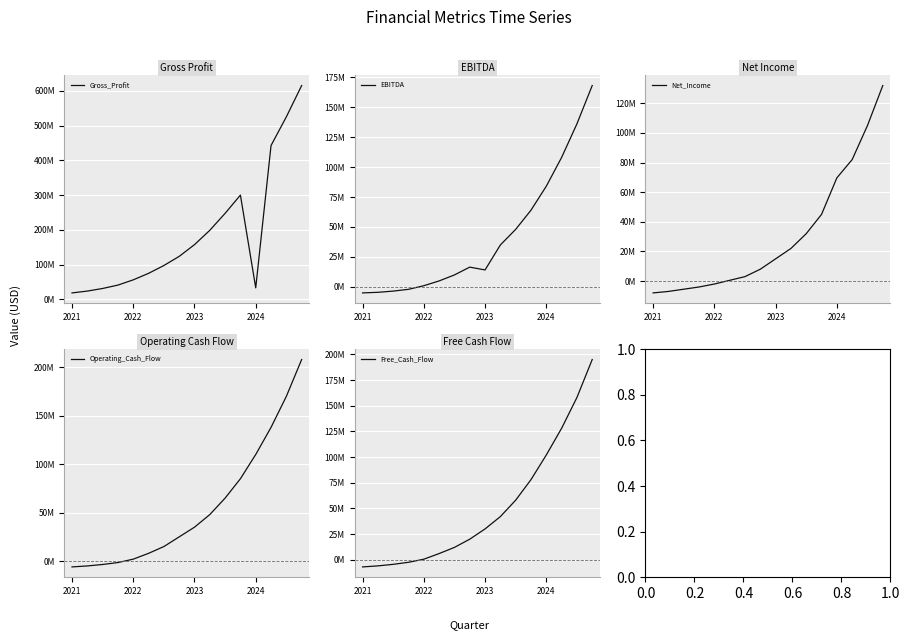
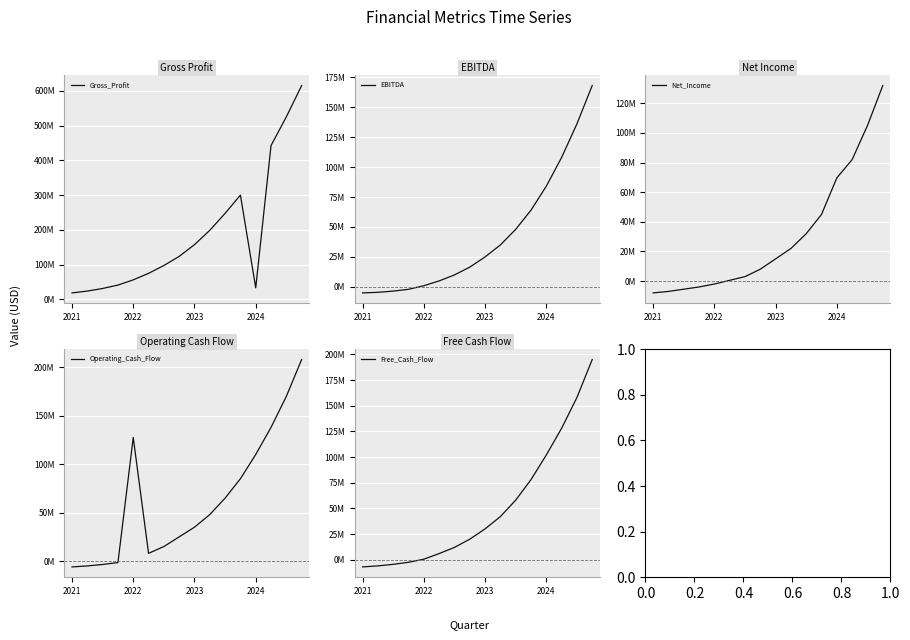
EBITDA, 2023: 14000000 -> 25000000
Operating Cash Flow, 2022: 0 -> 130000000
